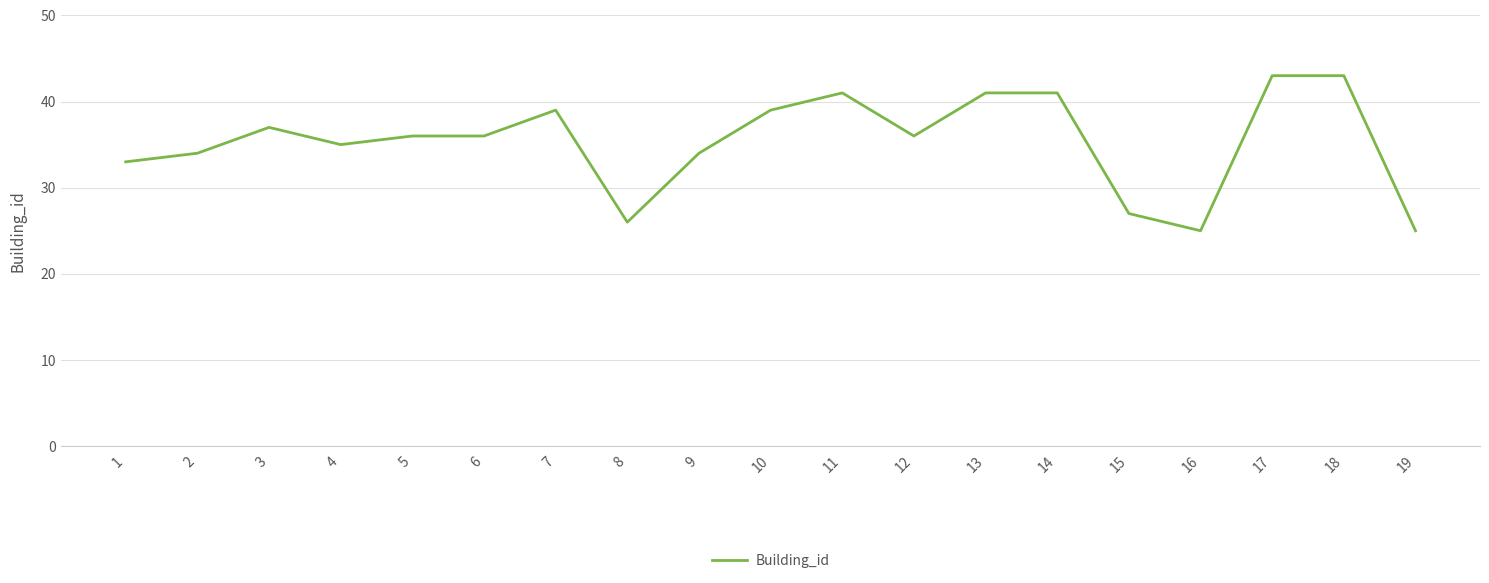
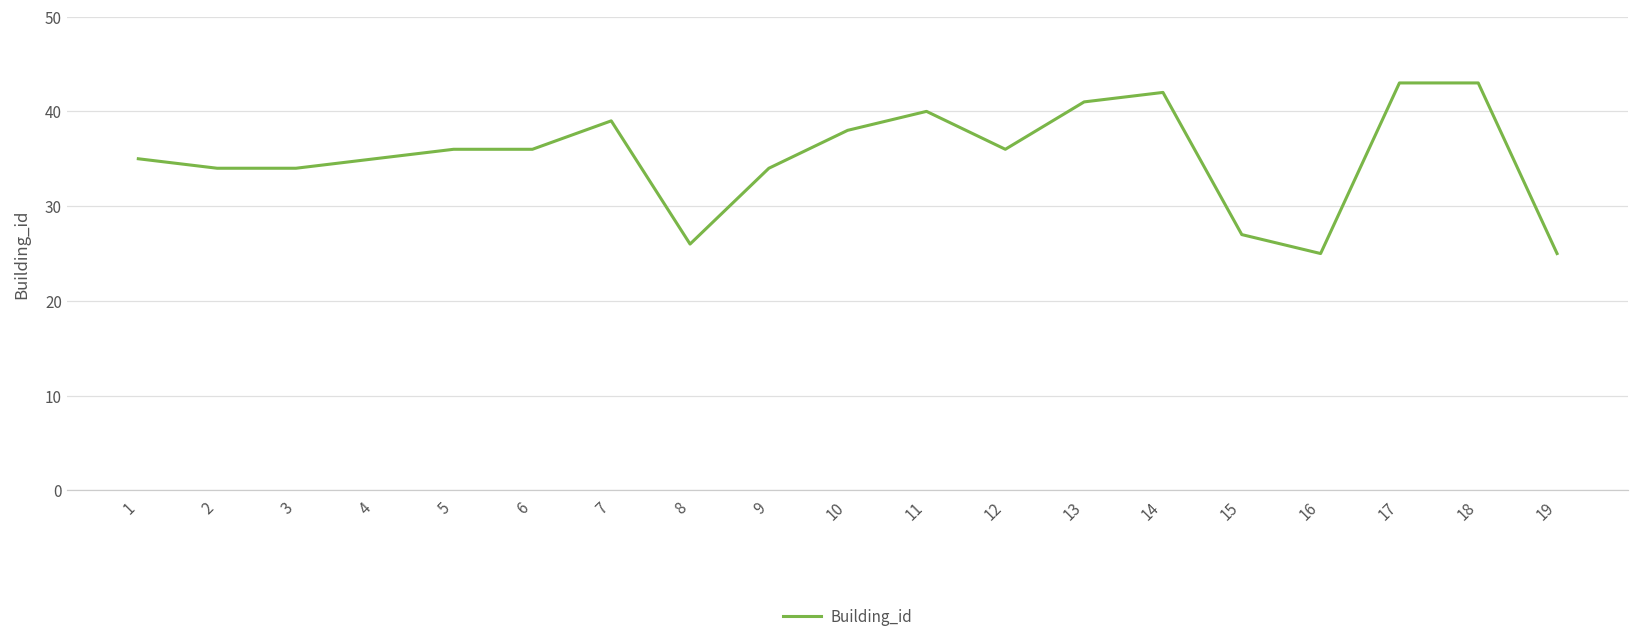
1: 33 -> 35
3: 37 -> 34
10: 39 -> 38
11: 41 -> 40
14: 41 -> 42
